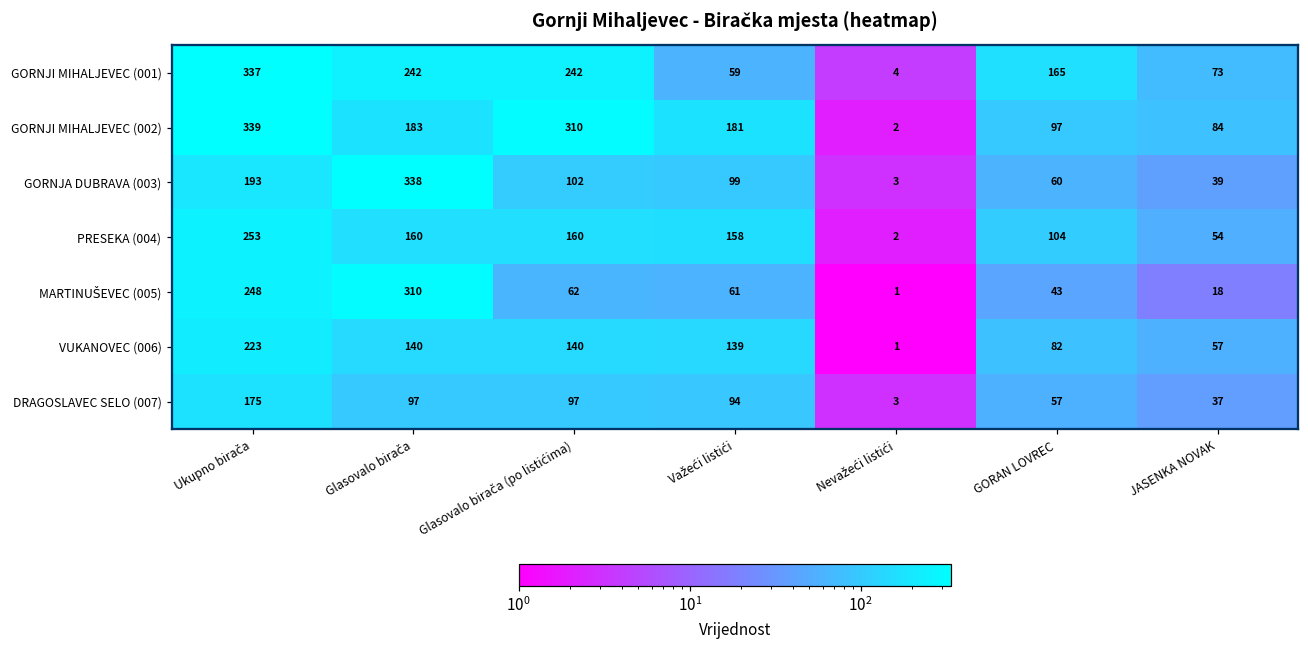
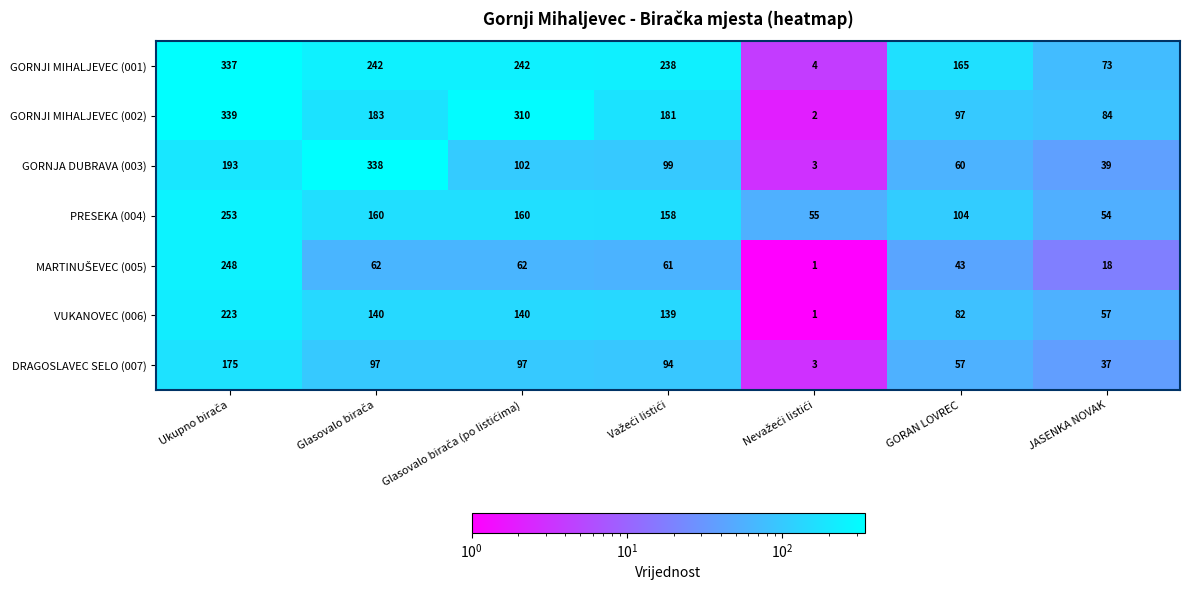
GORNJI MIHALJEVEC (001), Važeći listići: 59 -> 238
PRESEKA (004), Nevažeći listići: 2 -> 55
MARTINUŠEVEC (005), Glasovalo birača: 310 -> 62
